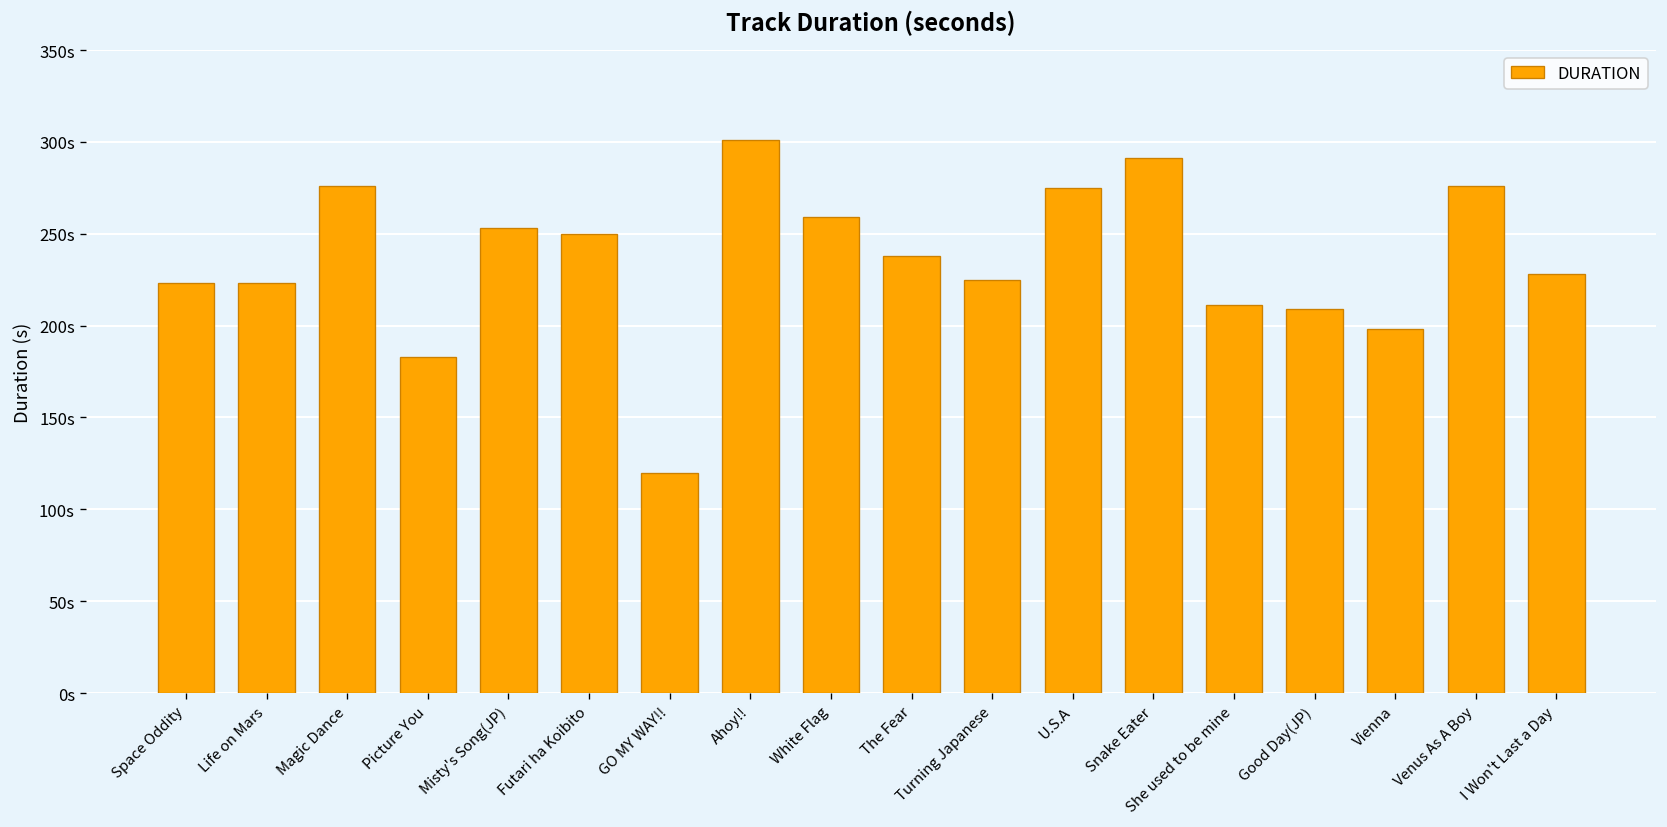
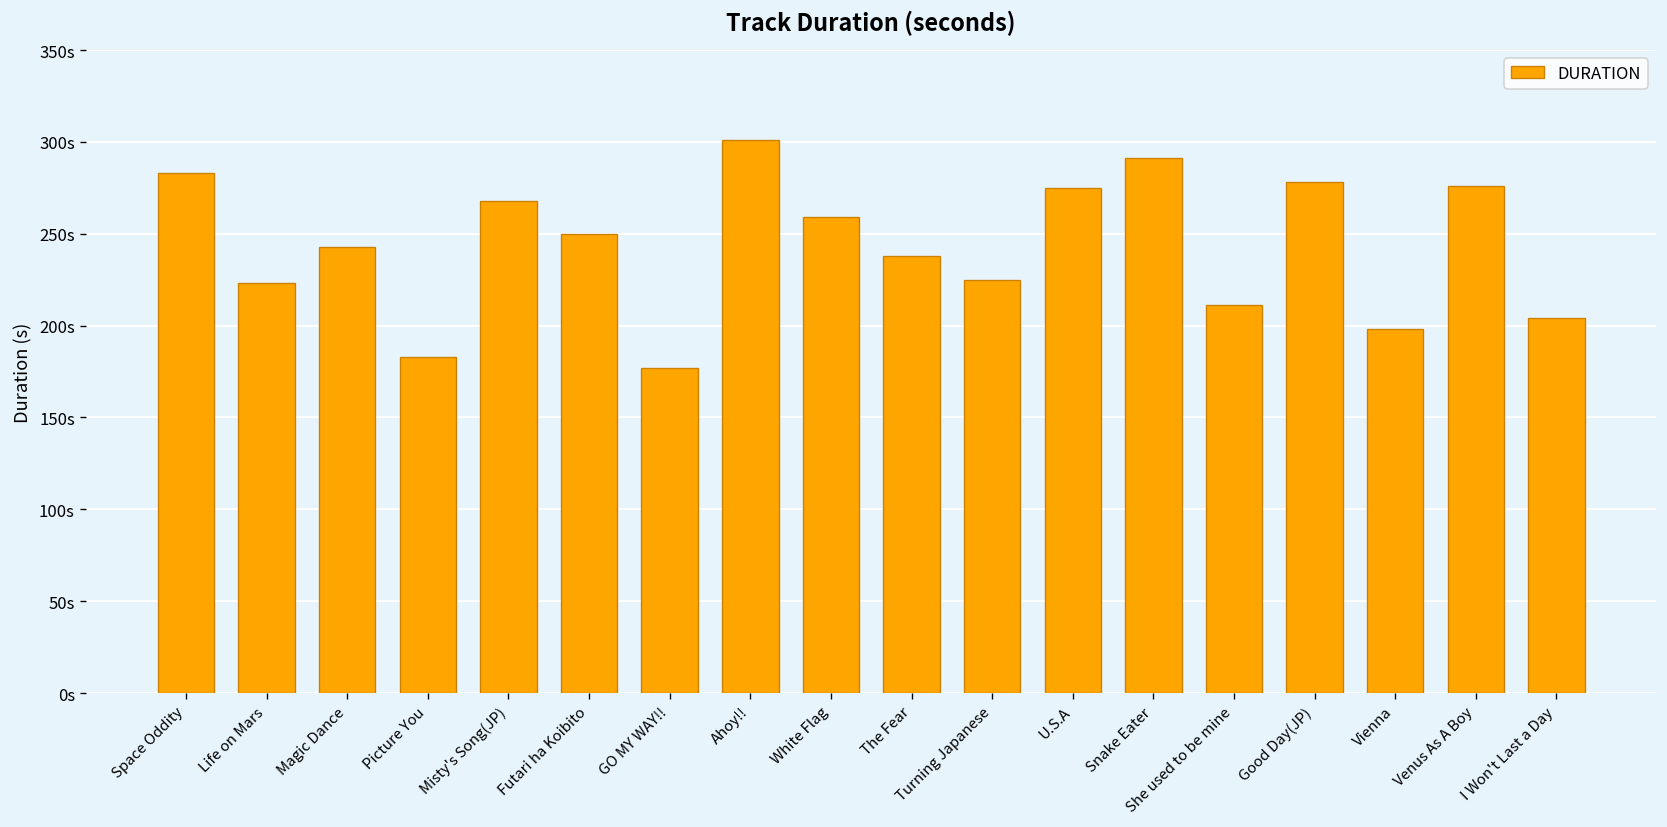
Space Oddity: 223s -> 283s
Magic Dance: 276s -> 243s
Misty's Song(JP): 253s -> 268s
GO MY WAY!!: 120s -> 177s
Good Day(JP): 209s -> 278s
I Won't Last a Day: 228s -> 204s
